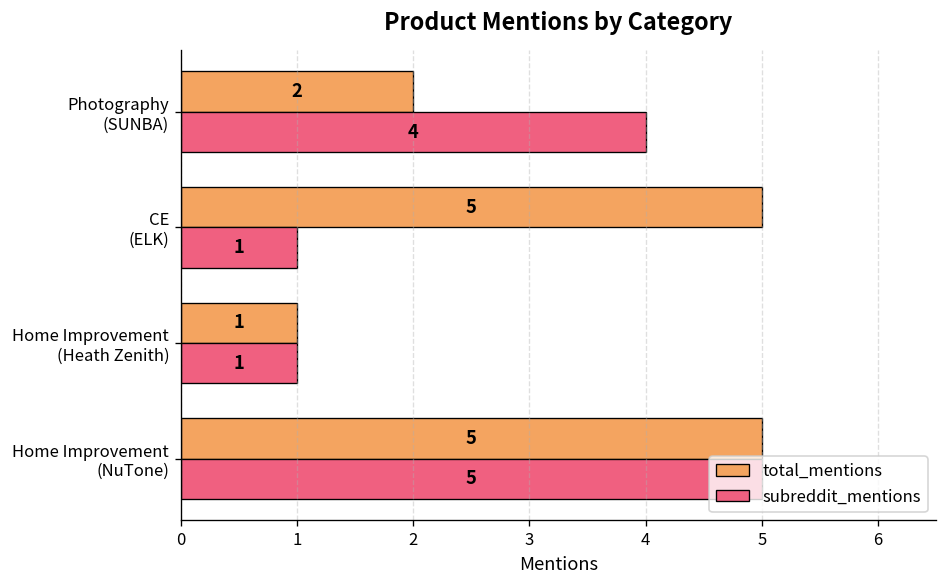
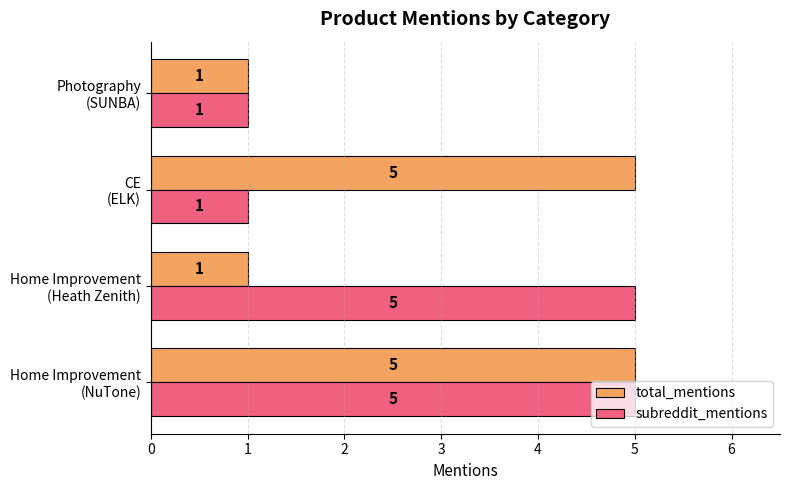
total_mentions, Photography (SUNBA): 2 -> 1
subreddit_mentions, Photography (SUNBA): 4 -> 1
subreddit_mentions, Home Improvement (Heath Zenith): 1 -> 5
